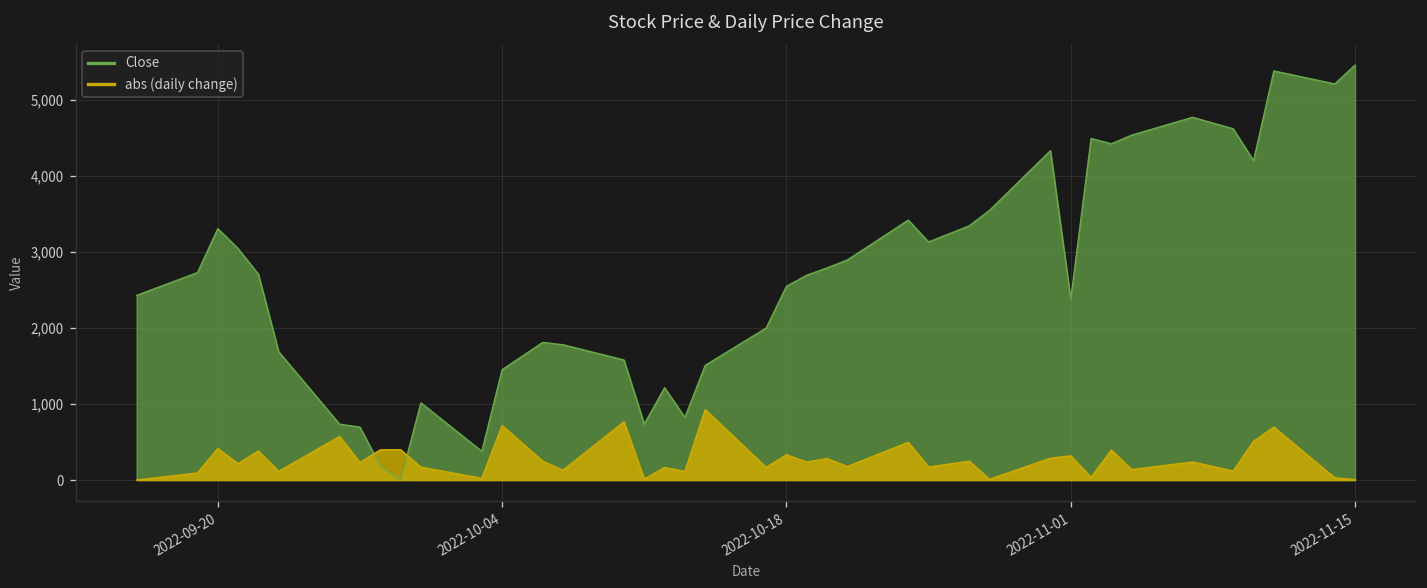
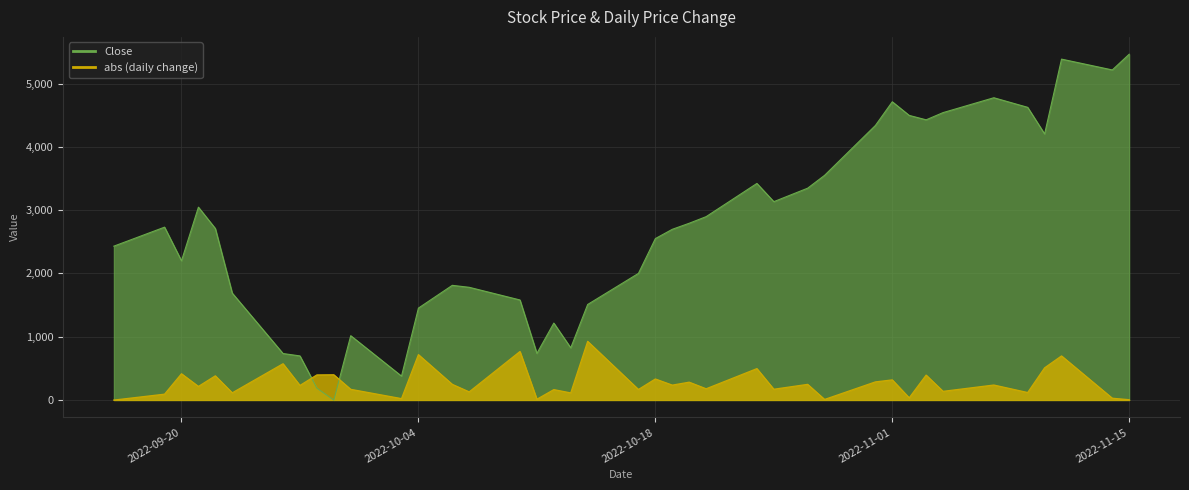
Close, 2022-09-20: 3,300 -> 2,200
Close, 2022-11-01: 2,400 -> 4,700
